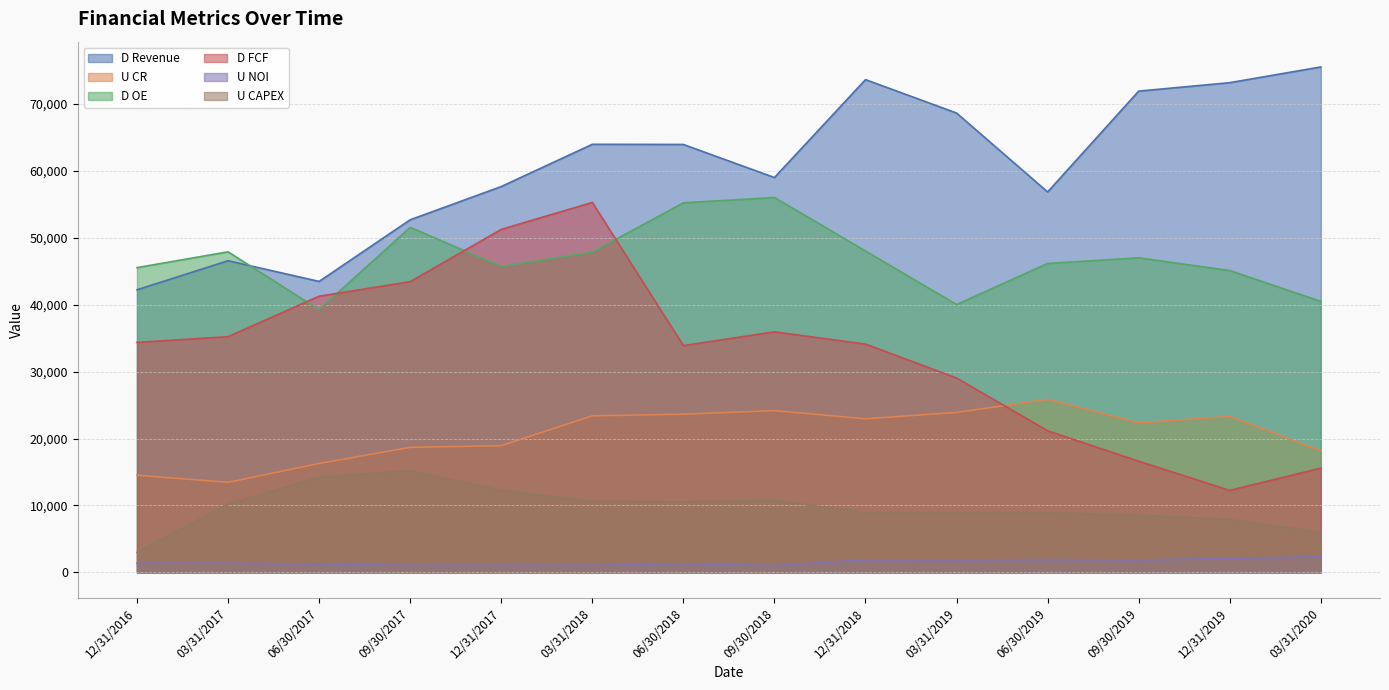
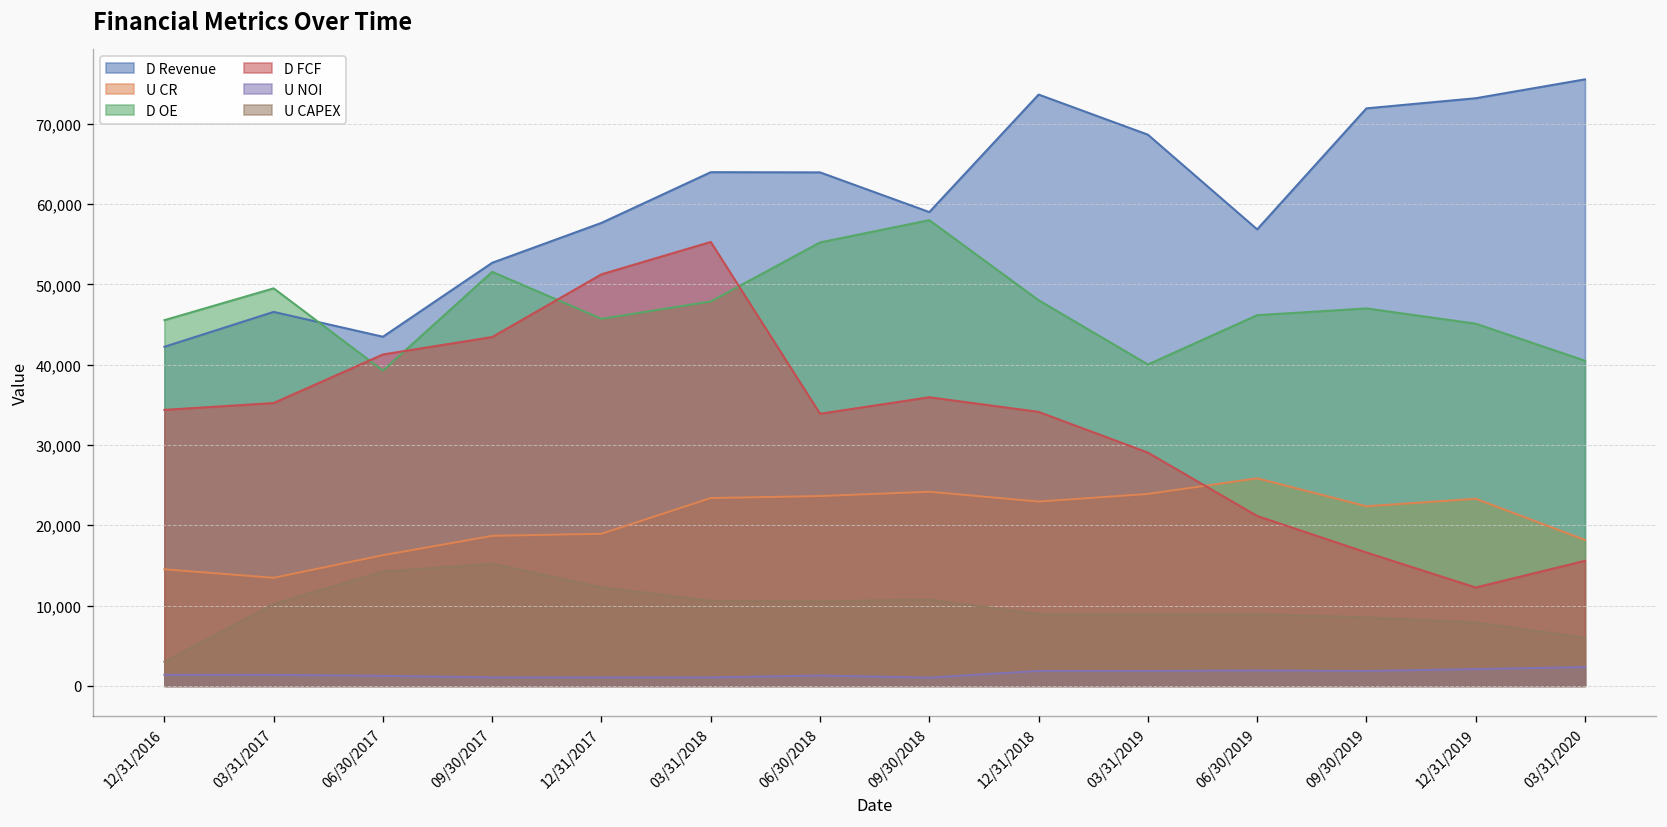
D OE, 03/31/2017: 48,000 -> 50,000
D OE, 09/30/2018: 56,000 -> 58,000
